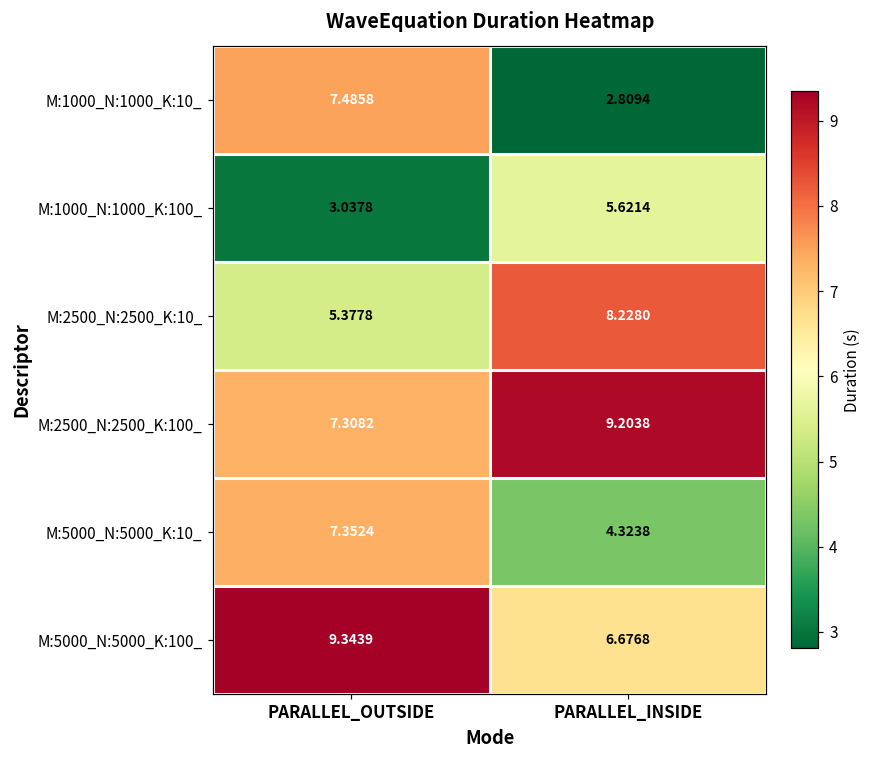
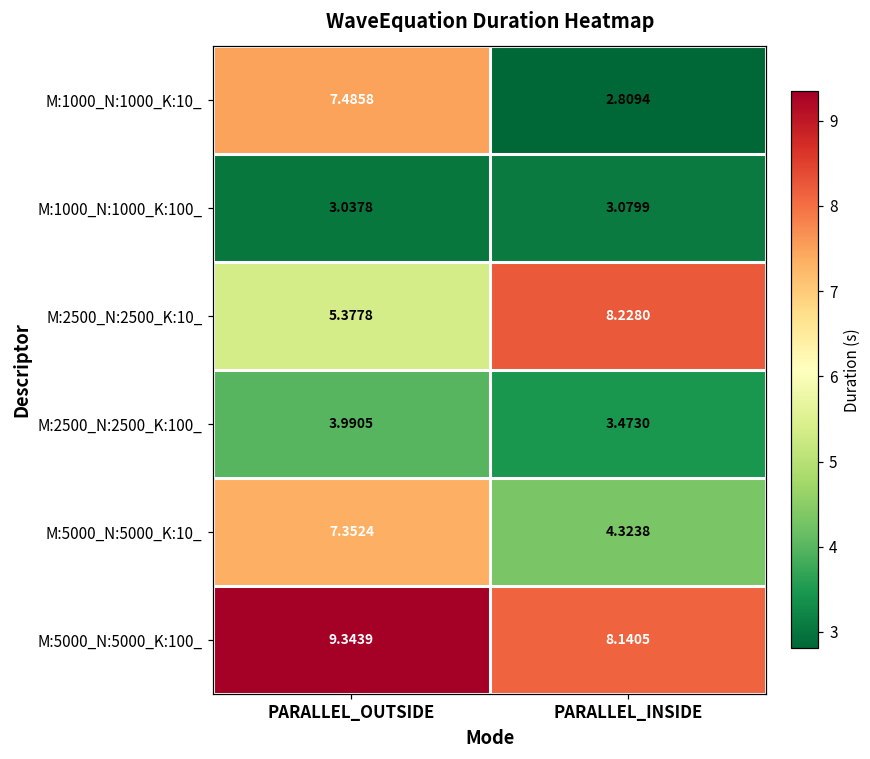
M:1000_N:1000_K:100_, PARALLEL_INSIDE: 5.6214 -> 3.0799
M:2500_N:2500_K:100_, PARALLEL_OUTSIDE: 7.3082 -> 3.9905
M:2500_N:2500_K:100_, PARALLEL_INSIDE: 9.2038 -> 3.4730
M:5000_N:5000_K:100_, PARALLEL_INSIDE: 6.6768 -> 8.1405
